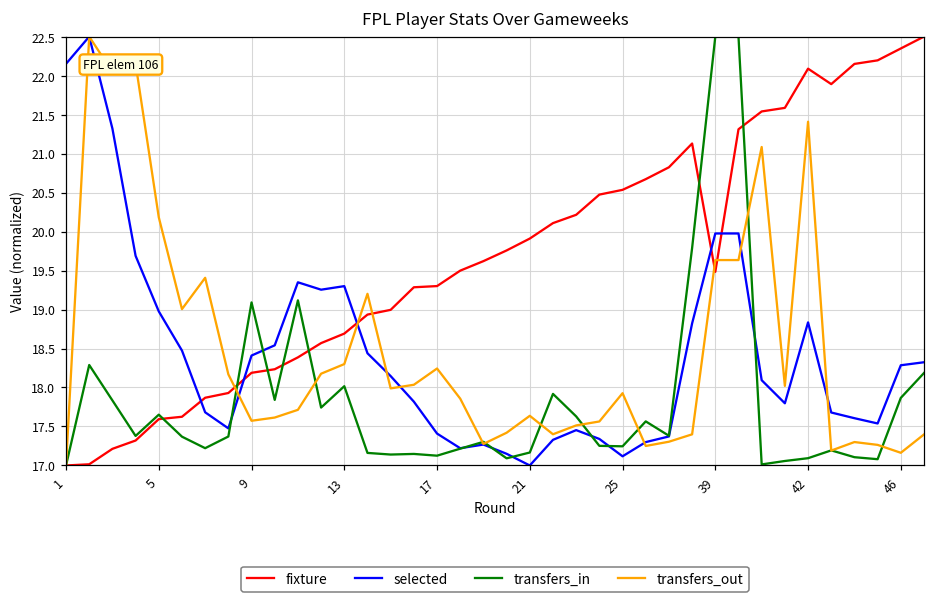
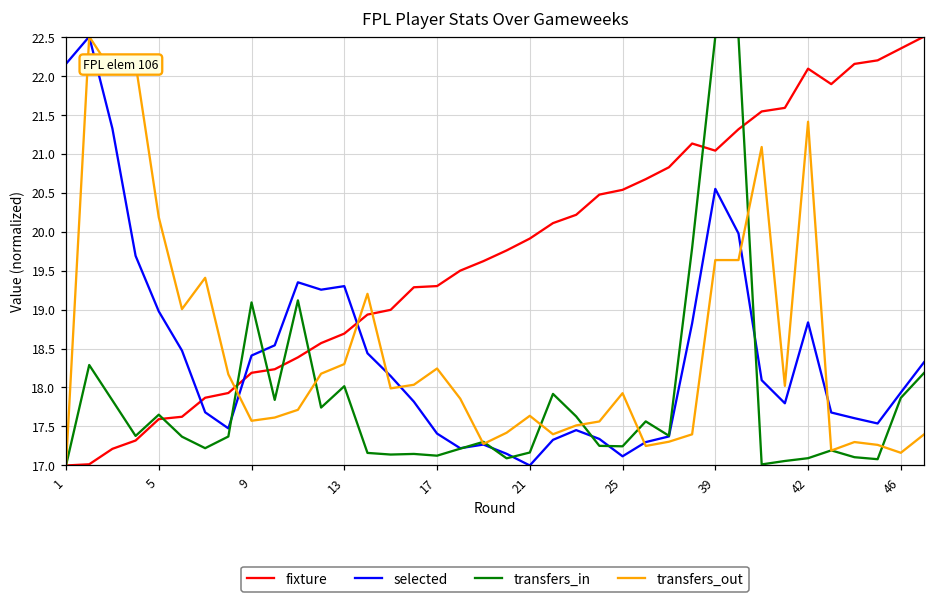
fixture, 39: 19.5 -> 21.0
selected, 39: 20.0 -> 20.5
selected, 46: 18.3 -> 17.9
